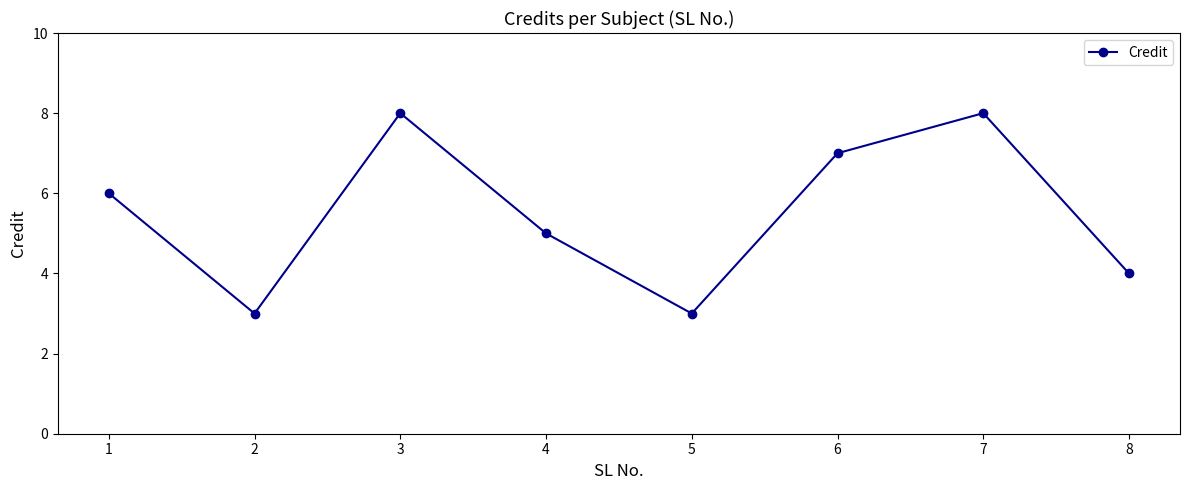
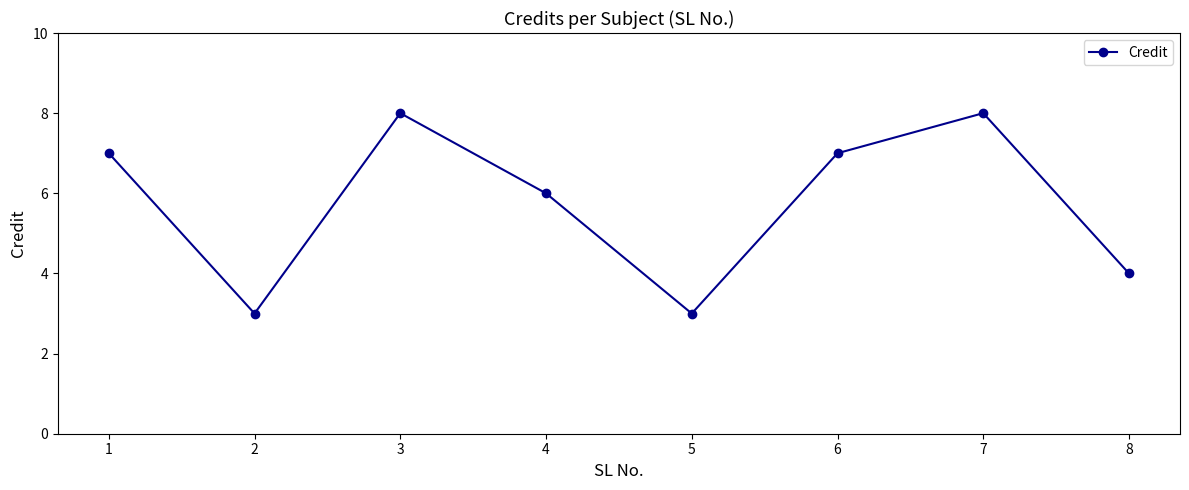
1: 6 -> 7
4: 5 -> 6
